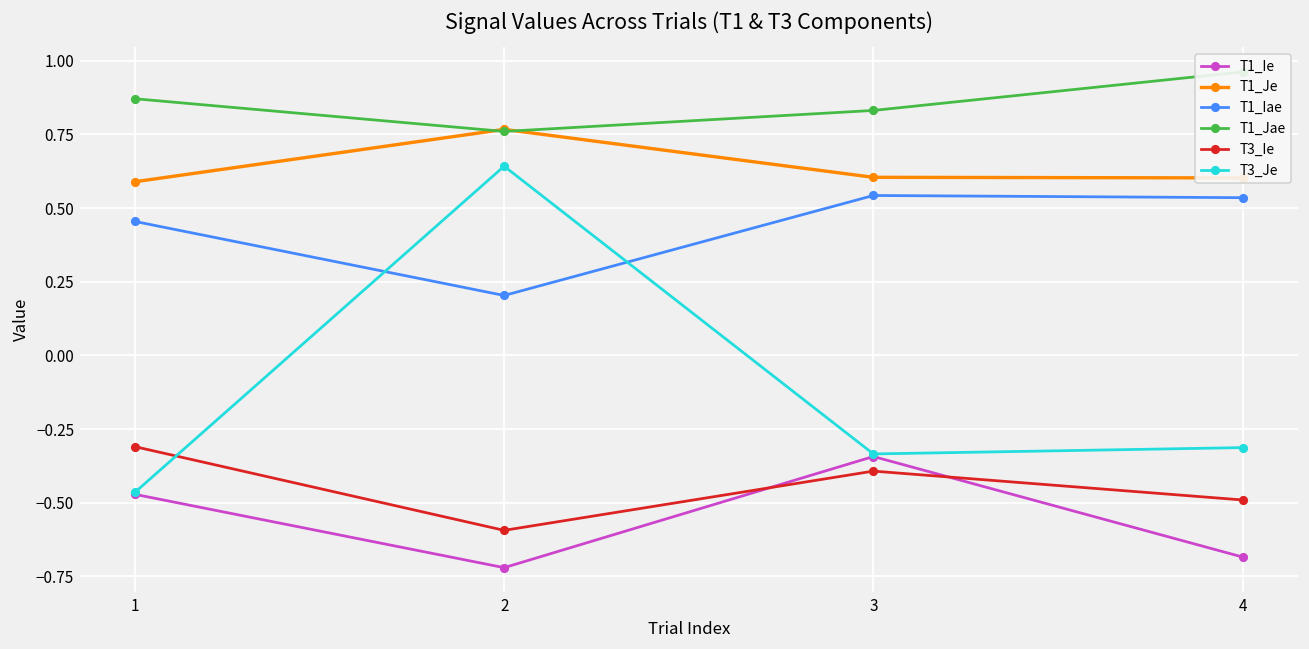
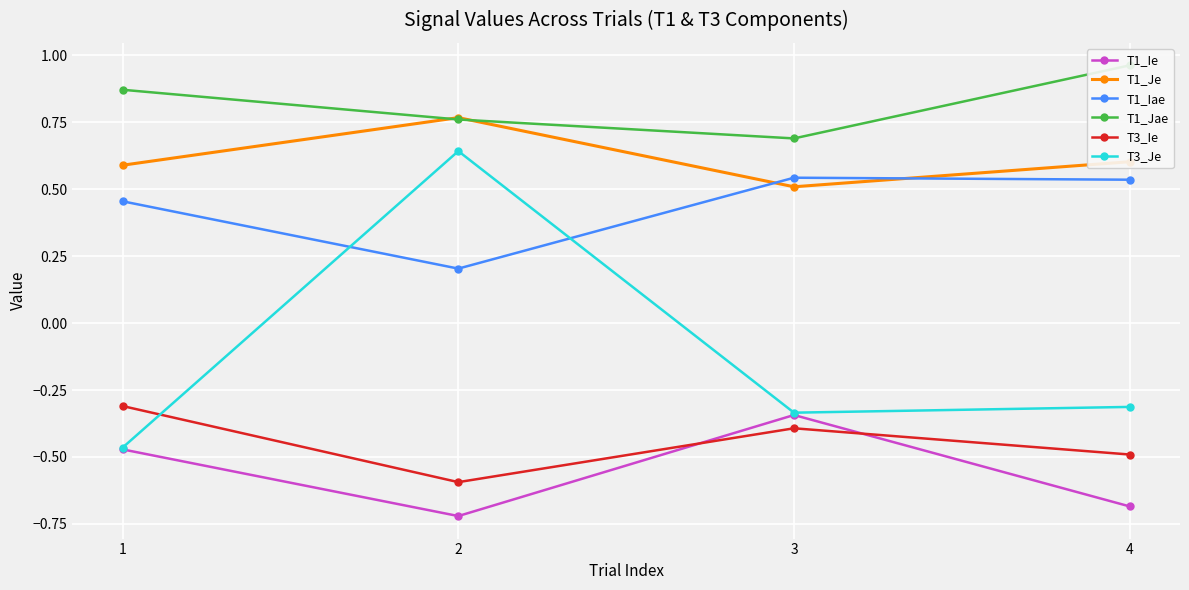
T1_Je, 3: 0.60 -> 0.51
T1_Jae, 3: 0.83 -> 0.69
